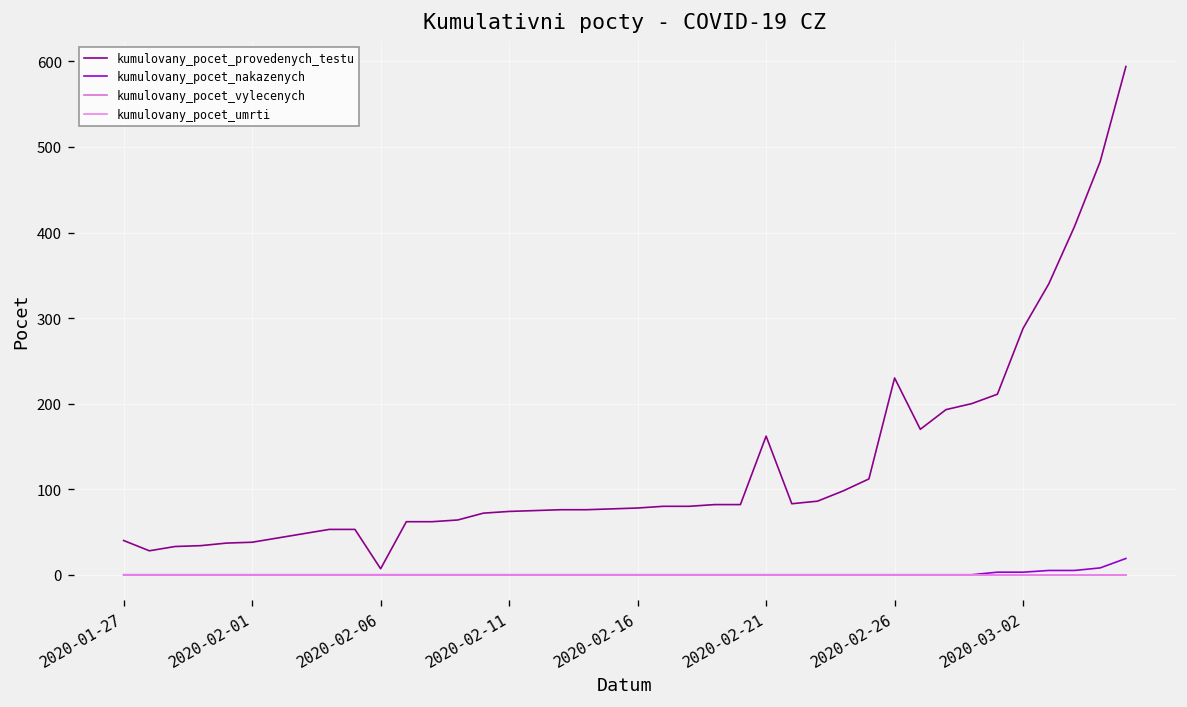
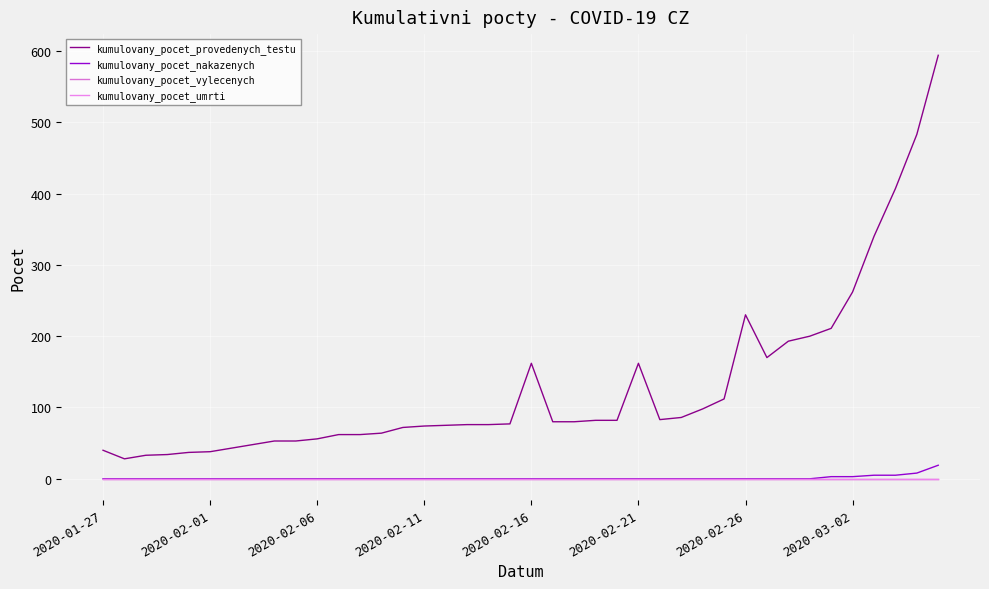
kumulovany_pocet_provedenych_testu, 2020-02-06: 10 -> 60
kumulovany_pocet_provedenych_testu, 2020-02-16: 80 -> 160
kumulovany_pocet_provedenych_testu, 2020-03-02: 290 -> 260
